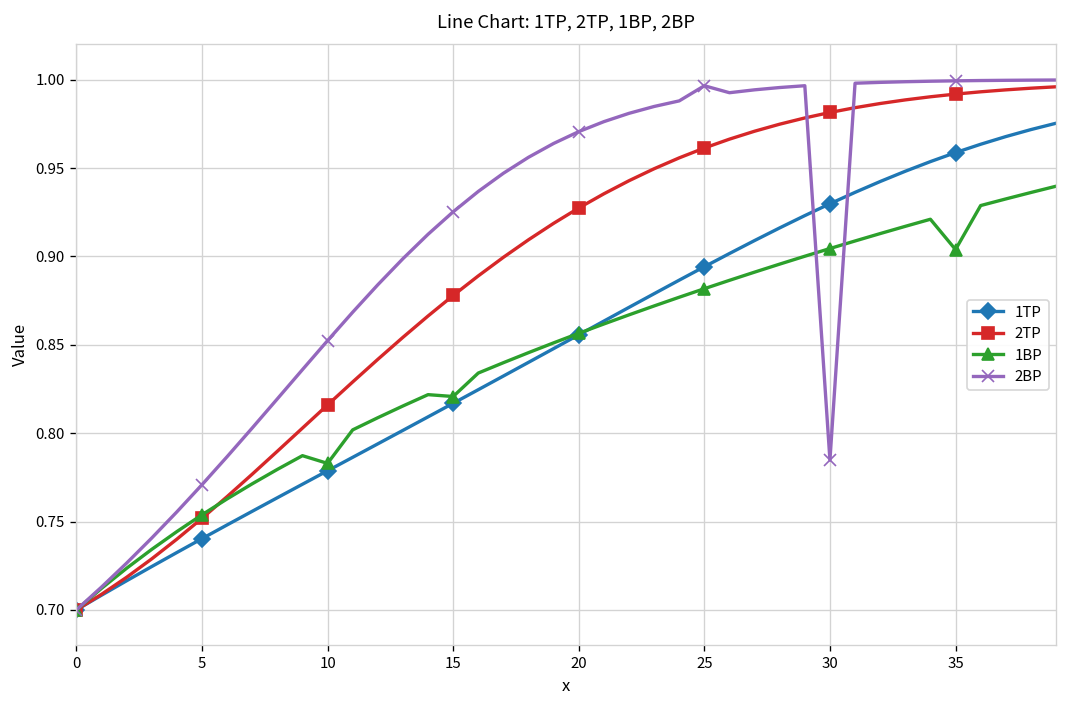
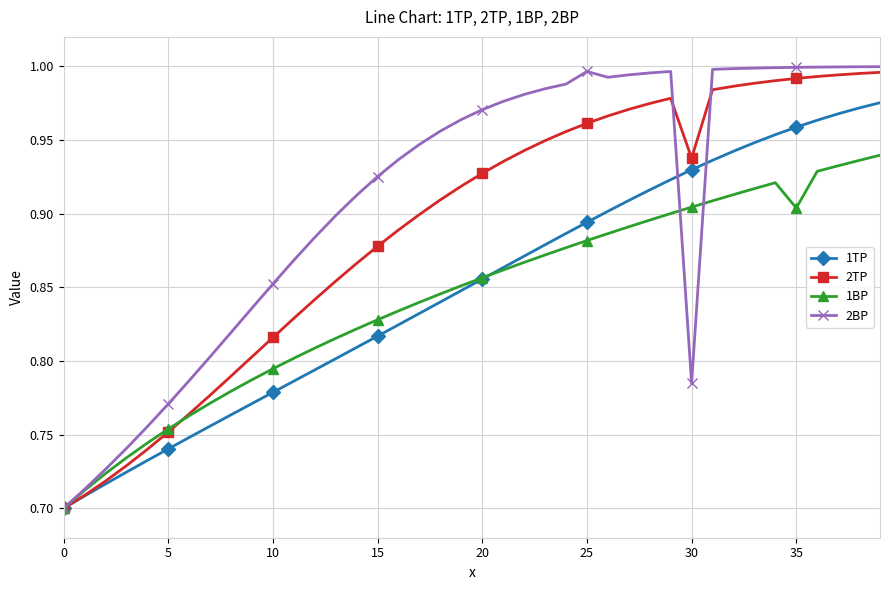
1BP, 10: 0.783 -> 0.795
1BP, 15: 0.821 -> 0.828
2TP, 30: 0.981 -> 0.938
